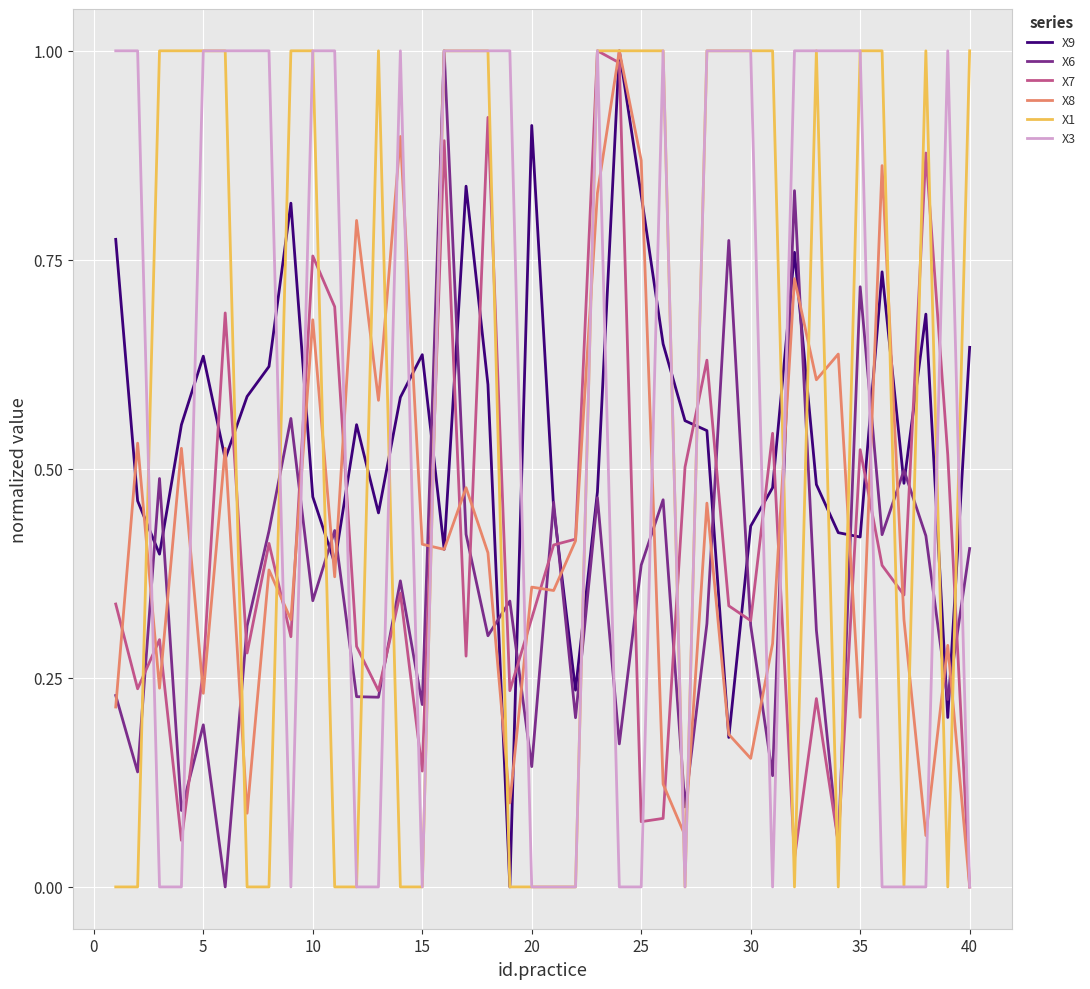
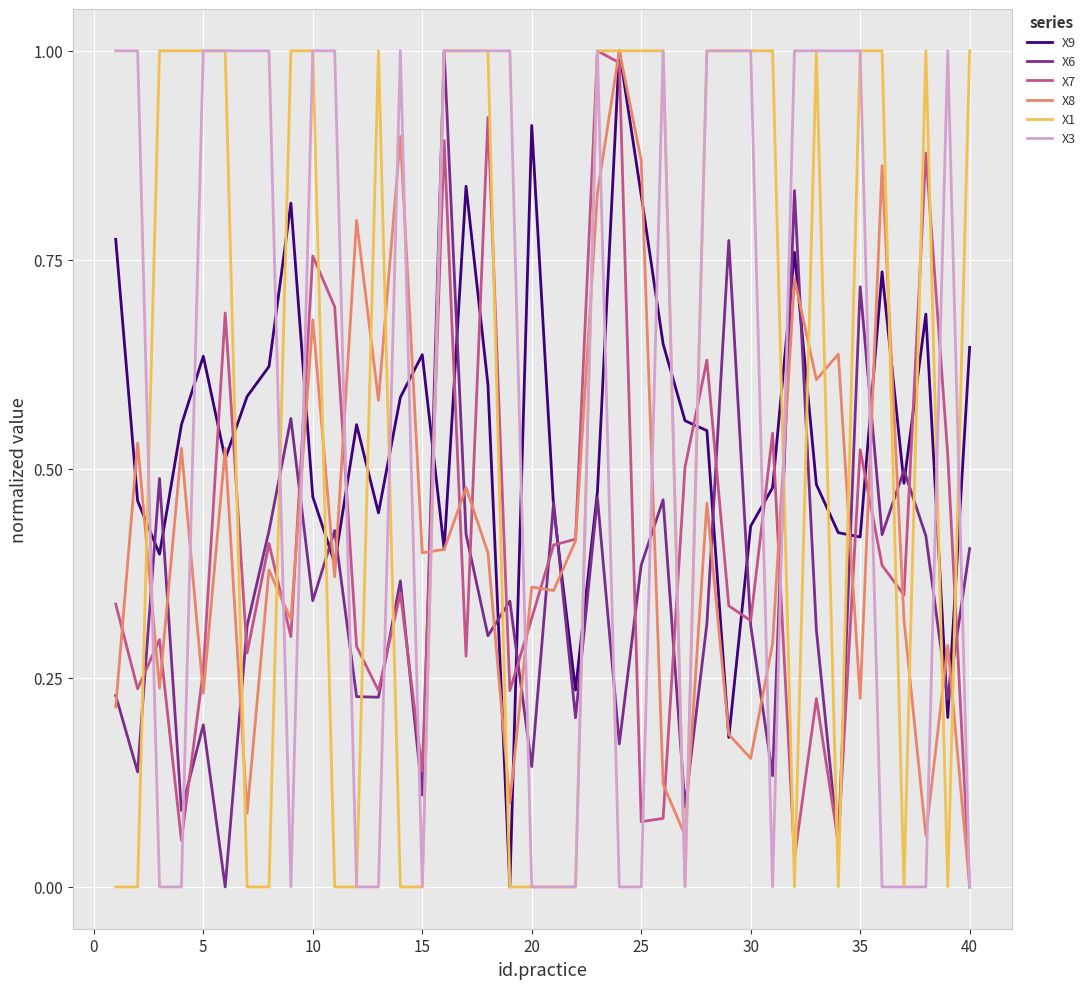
X6, 15: 0.22 -> 0.11
X8, 15: 0.41 -> 0.40
X8, 35: 0.20 -> 0.23
